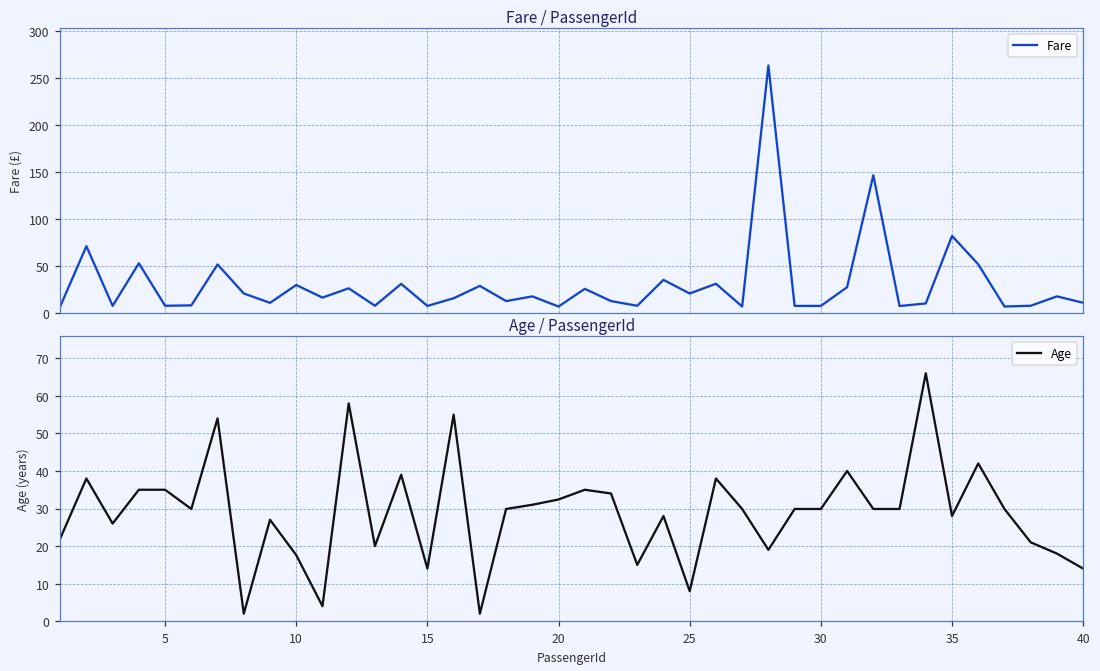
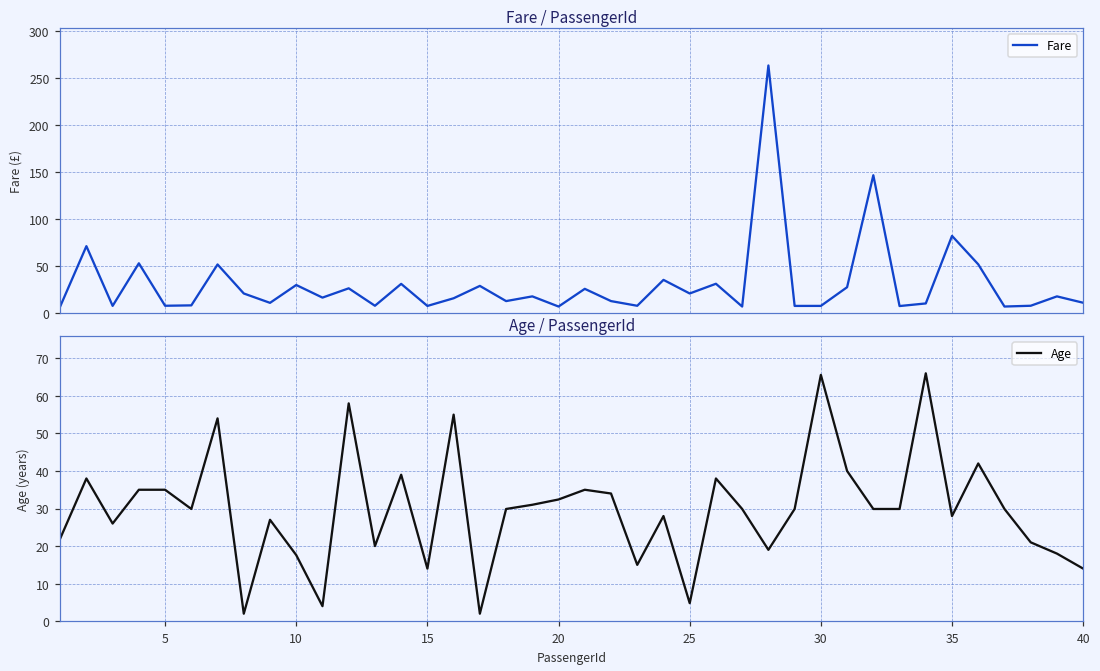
Age / PassengerId, 25: 8 -> 5
Age / PassengerId, 30: 30 -> 66
